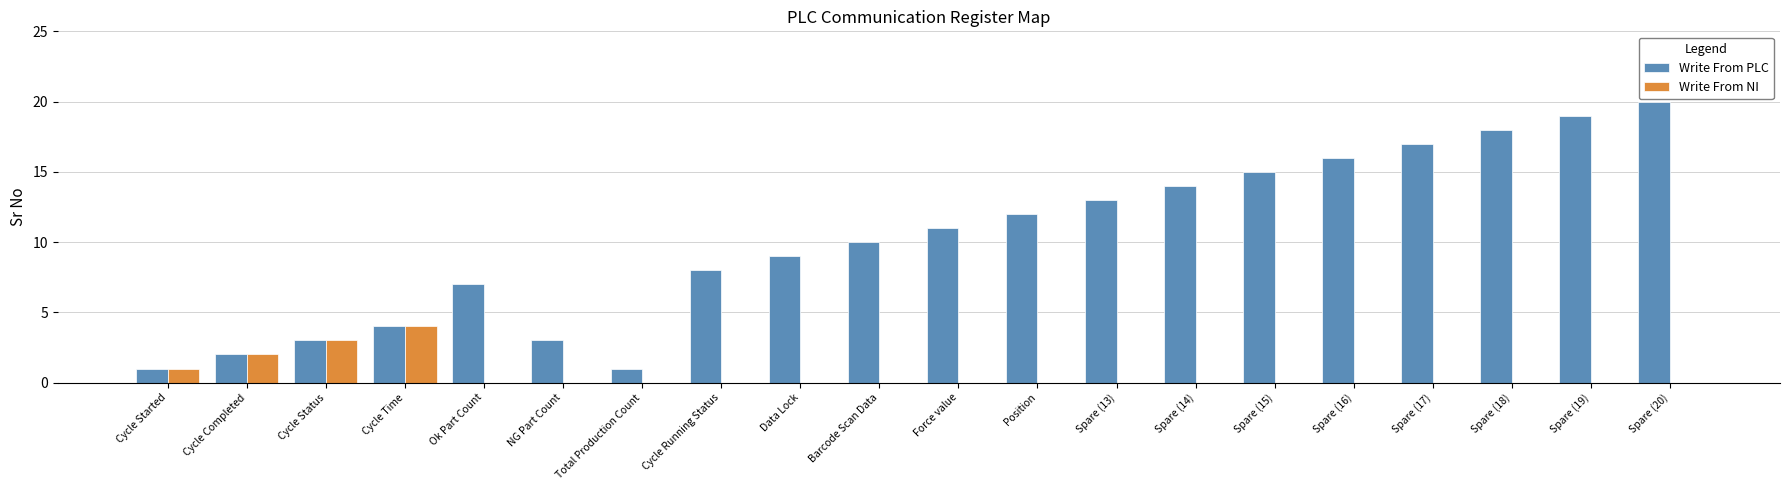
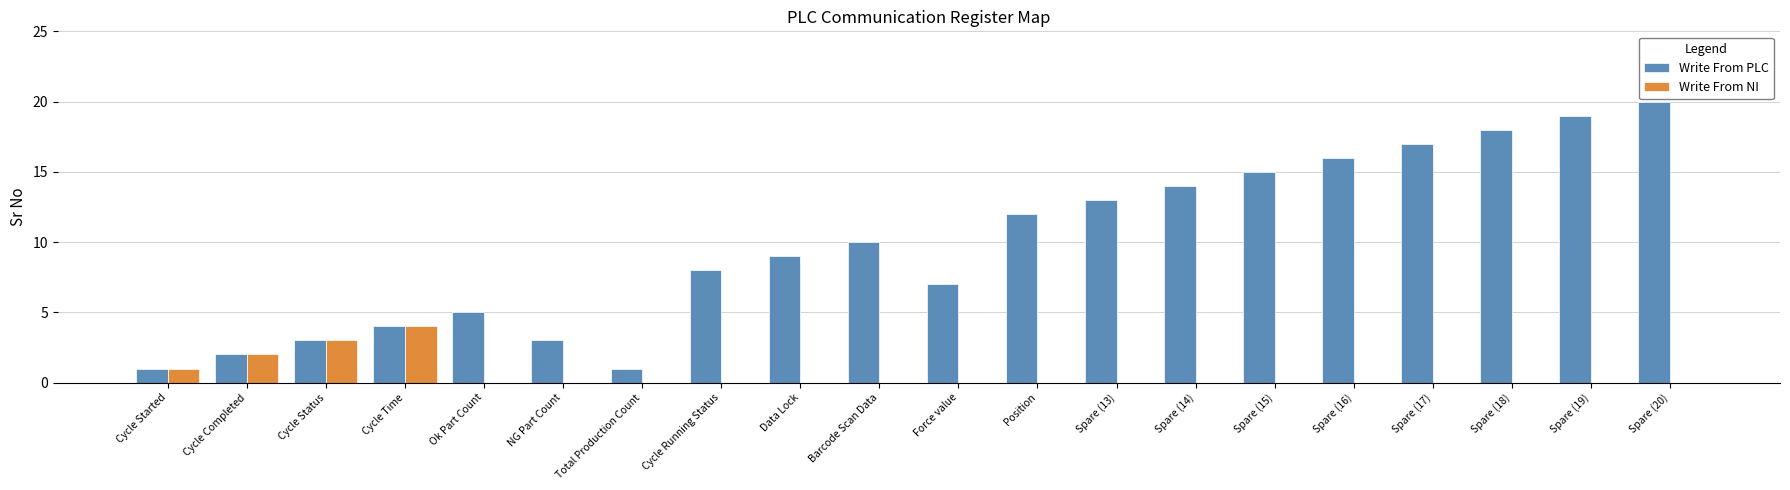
Write From PLC, Ok Part Count: 7 -> 5
Write From PLC, Force value: 11 -> 7
